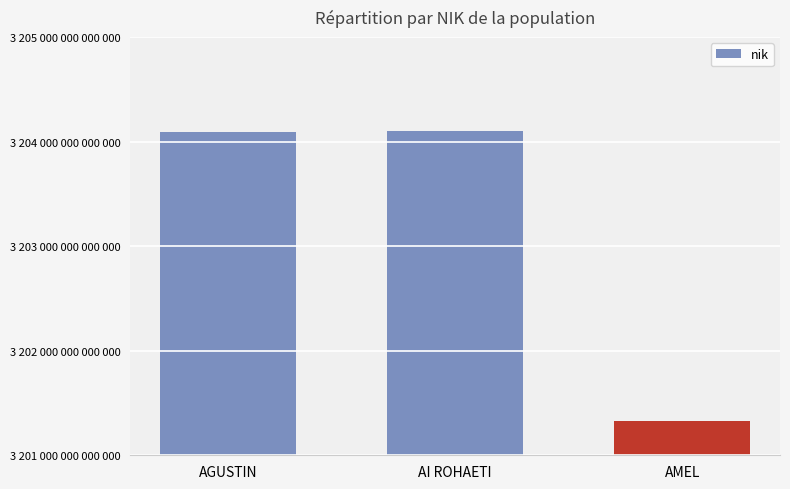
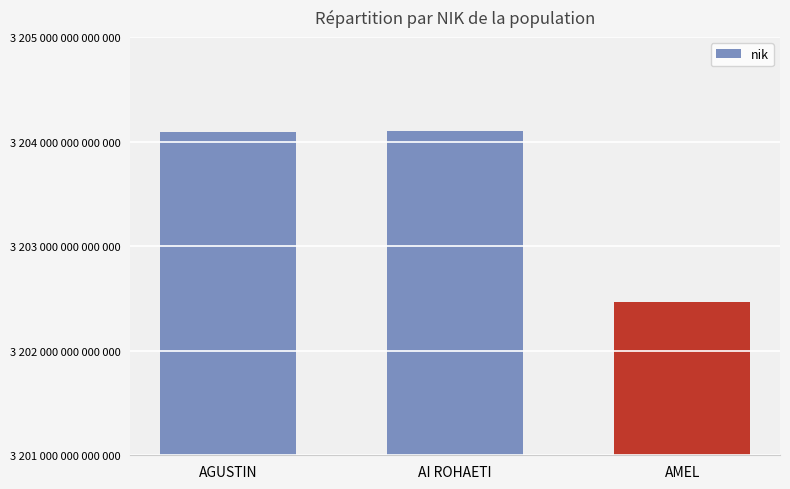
AMEL: 3201330000000000 -> 3202470000000000
